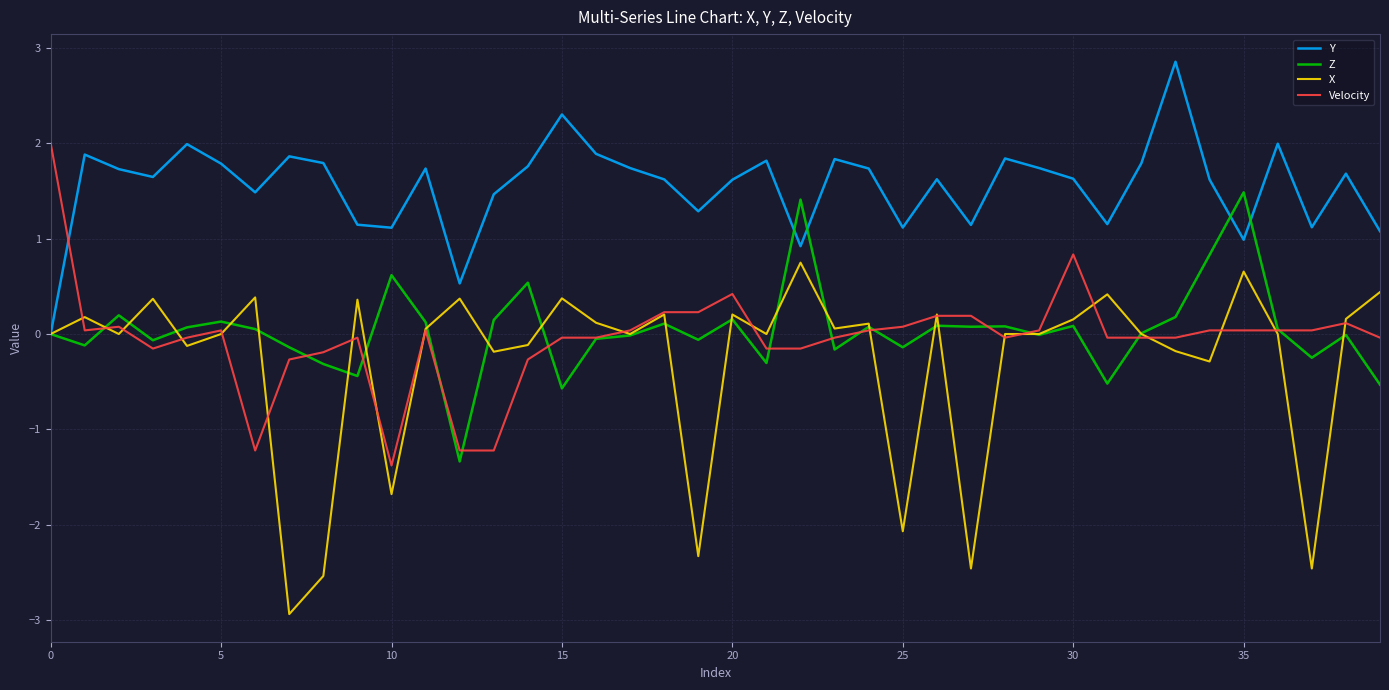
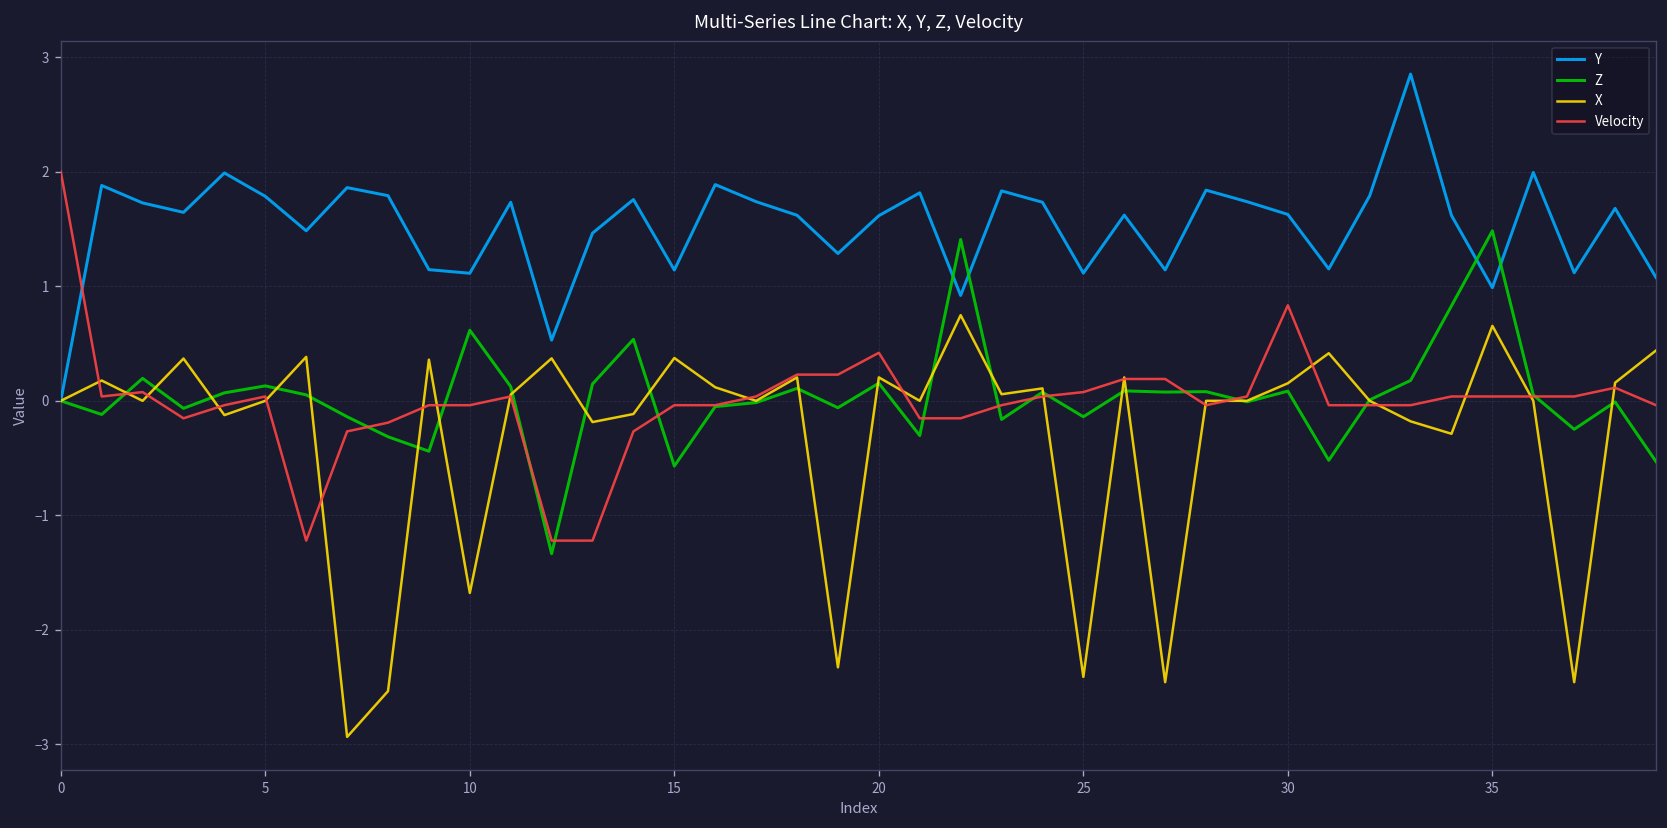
Velocity, 10: -1.4 -> 0.0
Y, 15: 2.3 -> 1.1
X, 25: -2.1 -> -2.4
